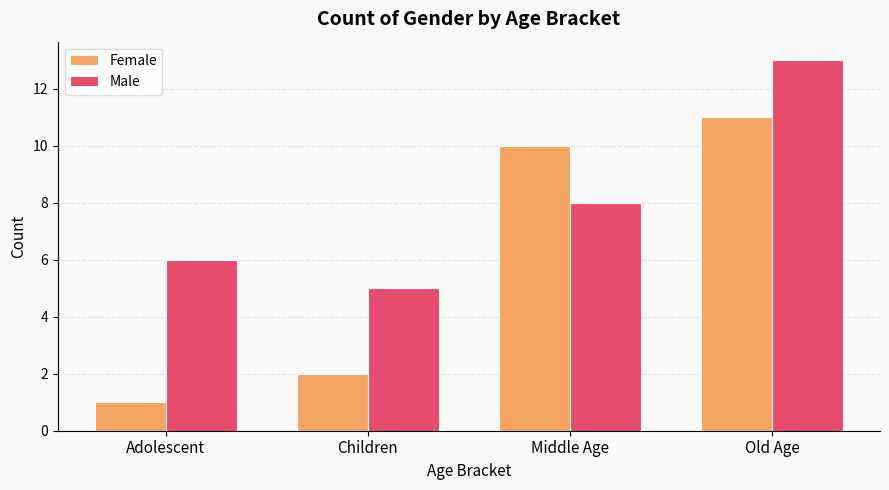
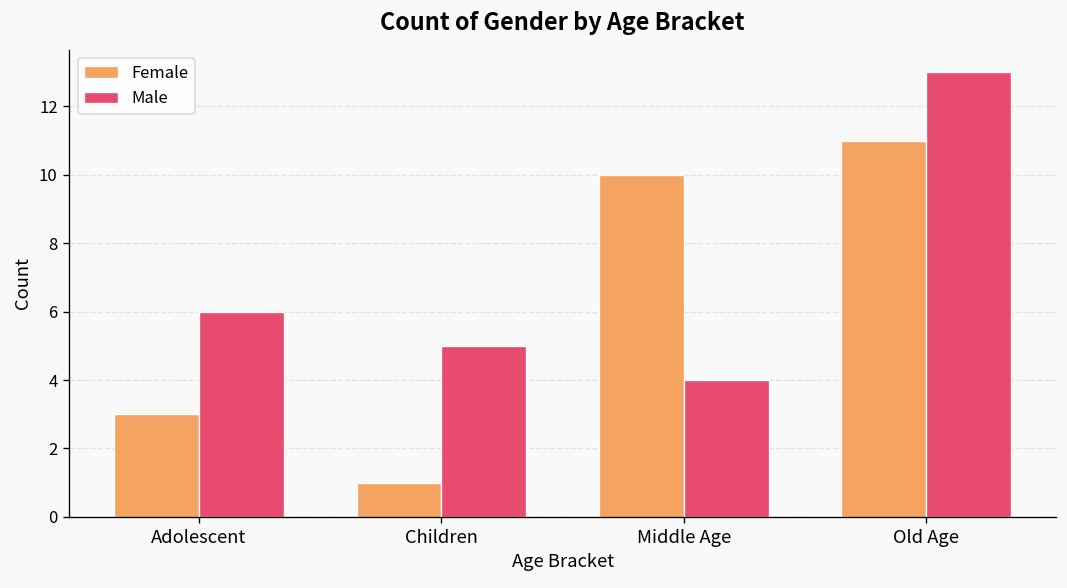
Female, Adolescent: 1 -> 3
Female, Children: 2 -> 1
Male, Middle Age: 8 -> 4
